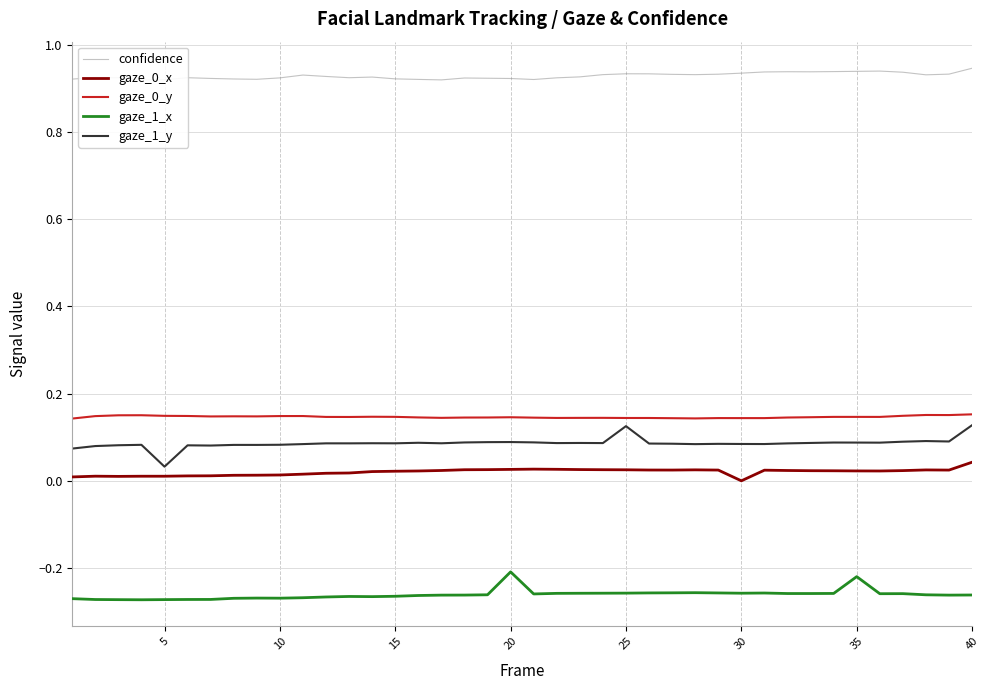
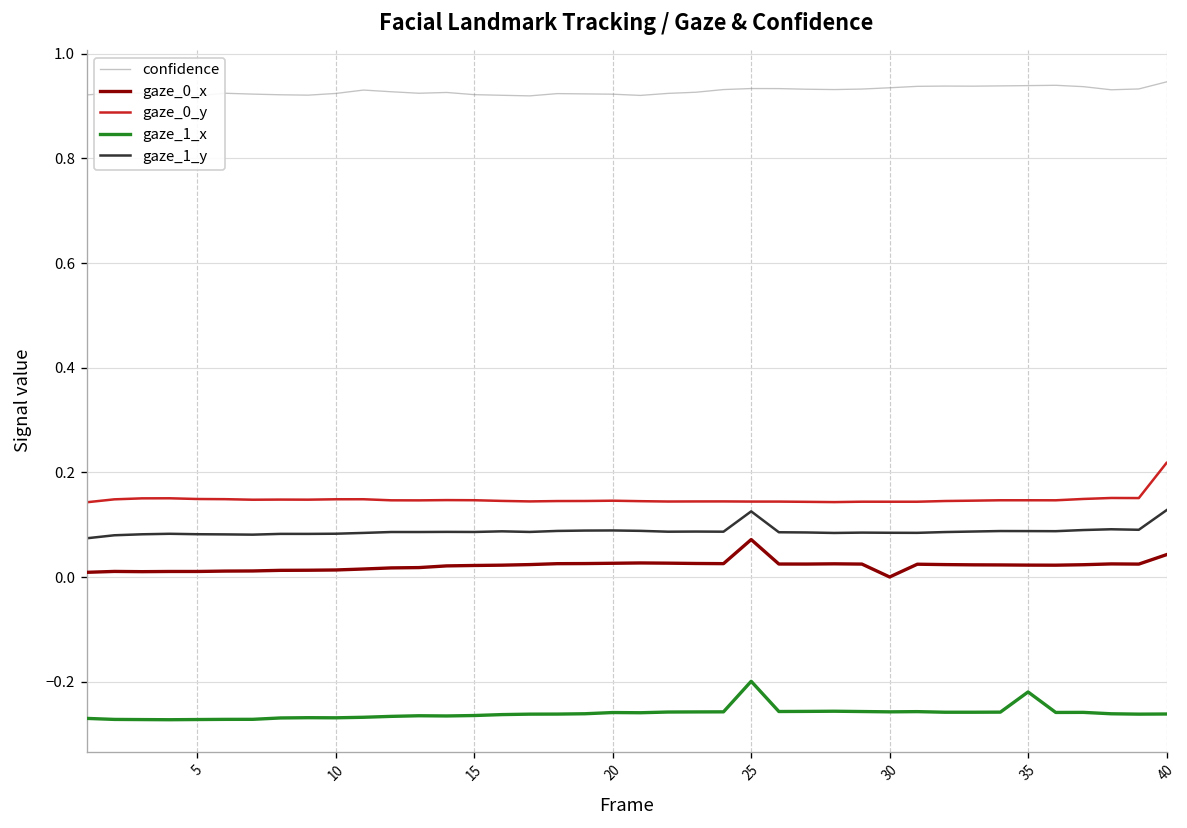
gaze_1_y, 5: 0.03 -> 0.08
gaze_1_x, 20: -0.21 -> -0.26
gaze_0_x, 25: 0.03 -> 0.07
gaze_1_x, 25: -0.26 -> -0.20
gaze_0_y, 40: 0.15 -> 0.22
